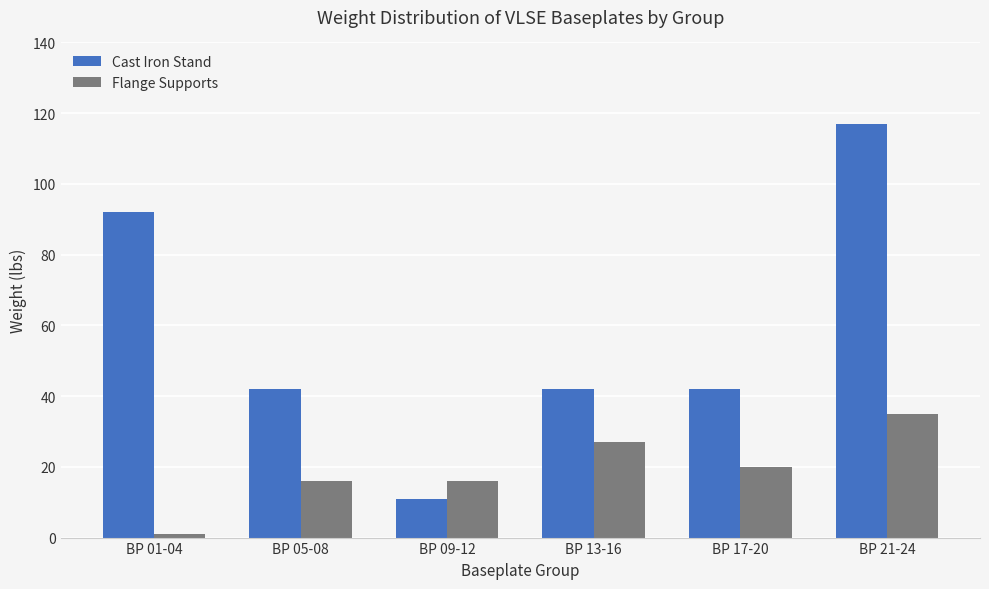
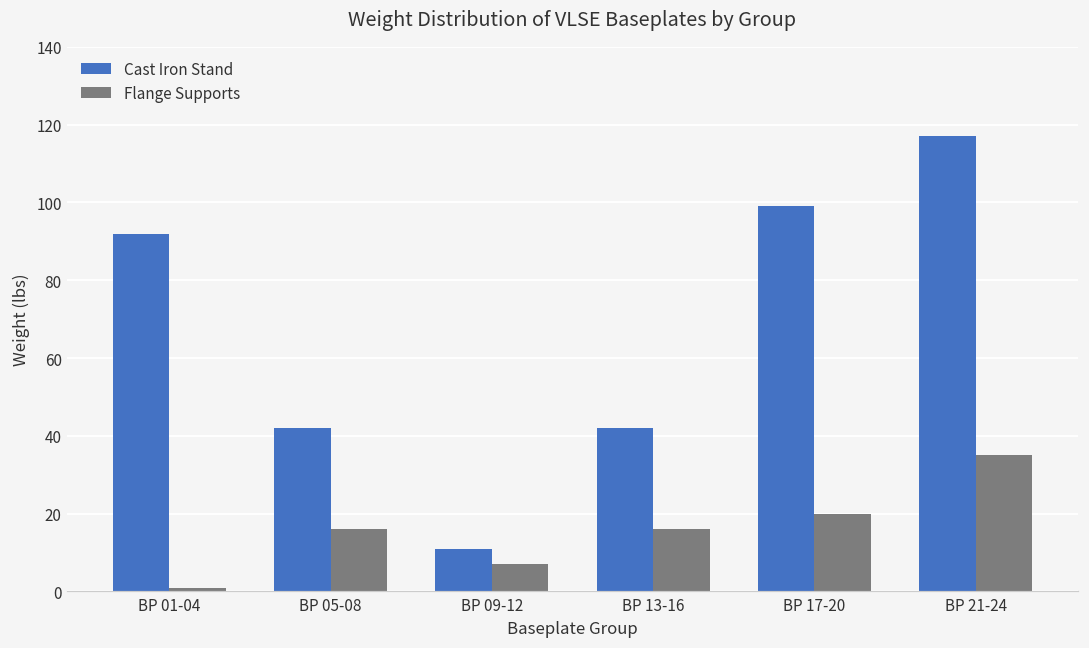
Flange Supports, BP 09-12: 16 -> 7
Flange Supports, BP 13-16: 27 -> 16
Cast Iron Stand, BP 17-20: 42 -> 99
